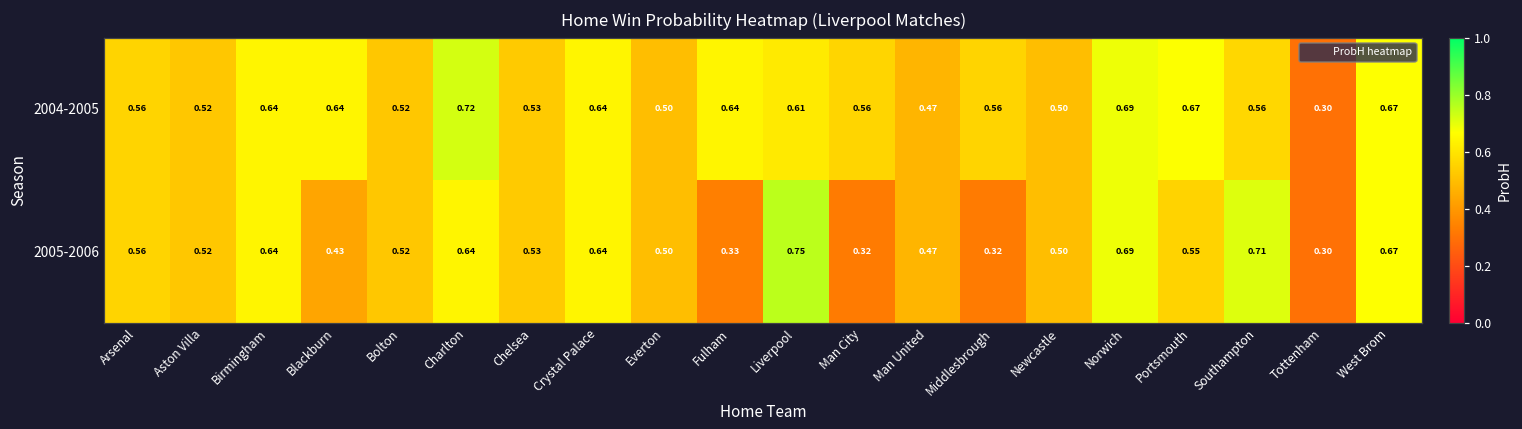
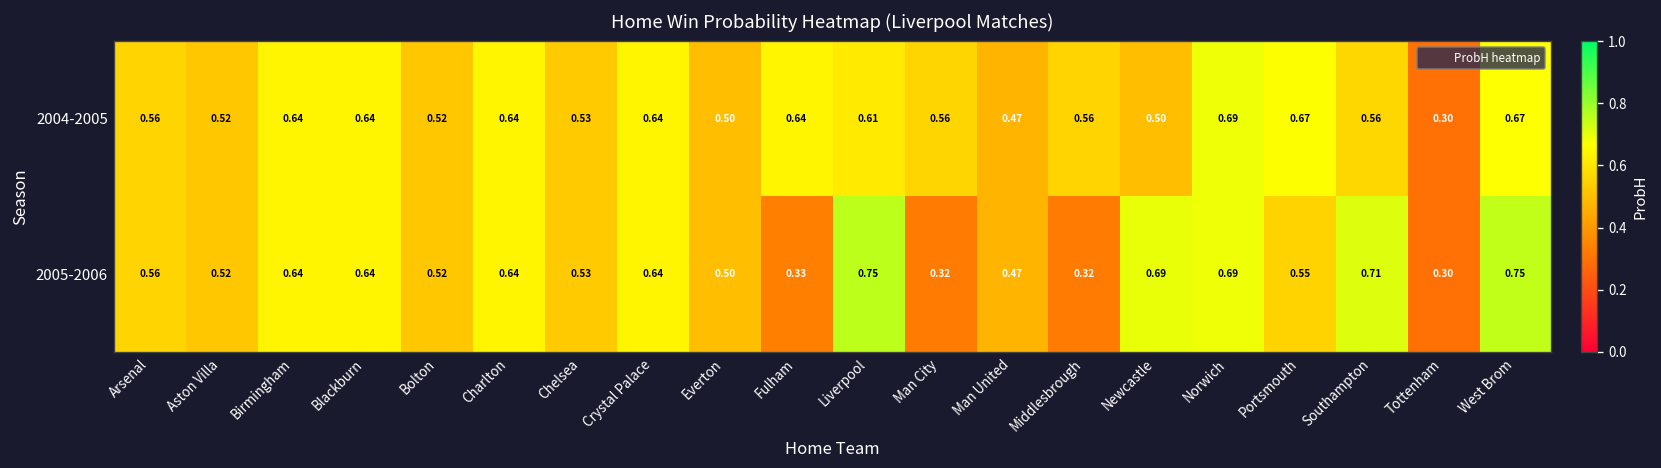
2004-2005, Charlton: 0.72 -> 0.64
2005-2006, Blackburn: 0.43 -> 0.64
2005-2006, Newcastle: 0.50 -> 0.69
2005-2006, West Brom: 0.67 -> 0.75
